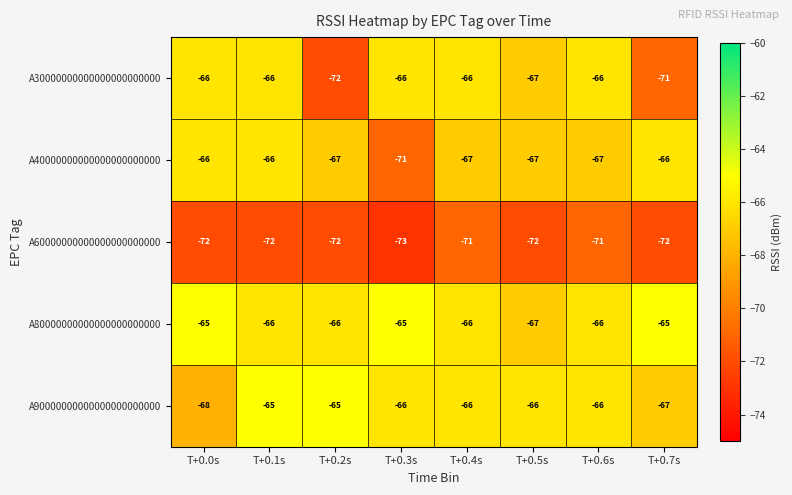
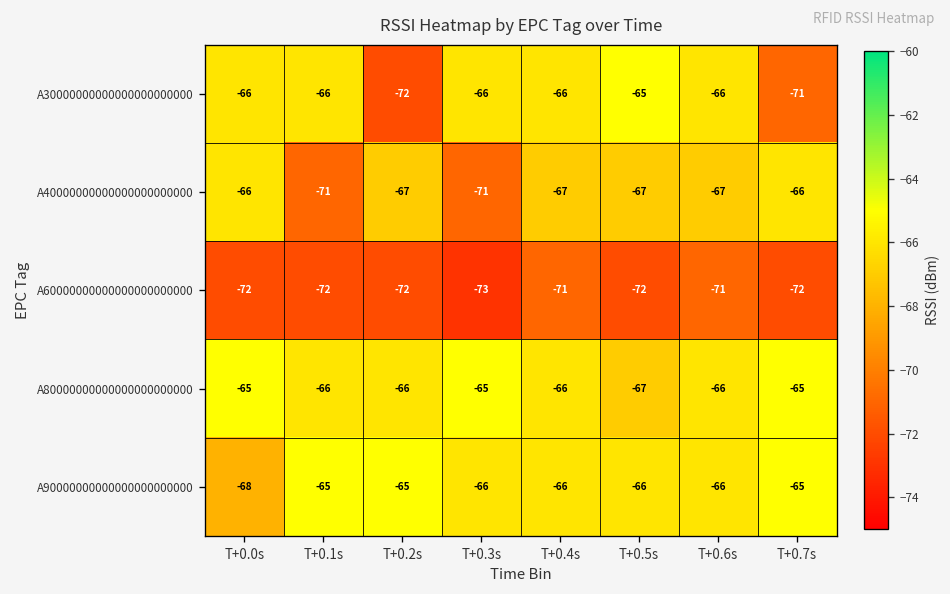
A30000000000000000000000, T+0.5s: -67 -> -65
A40000000000000000000000, T+0.1s: -66 -> -71
A90000000000000000000000, T+0.7s: -67 -> -65
